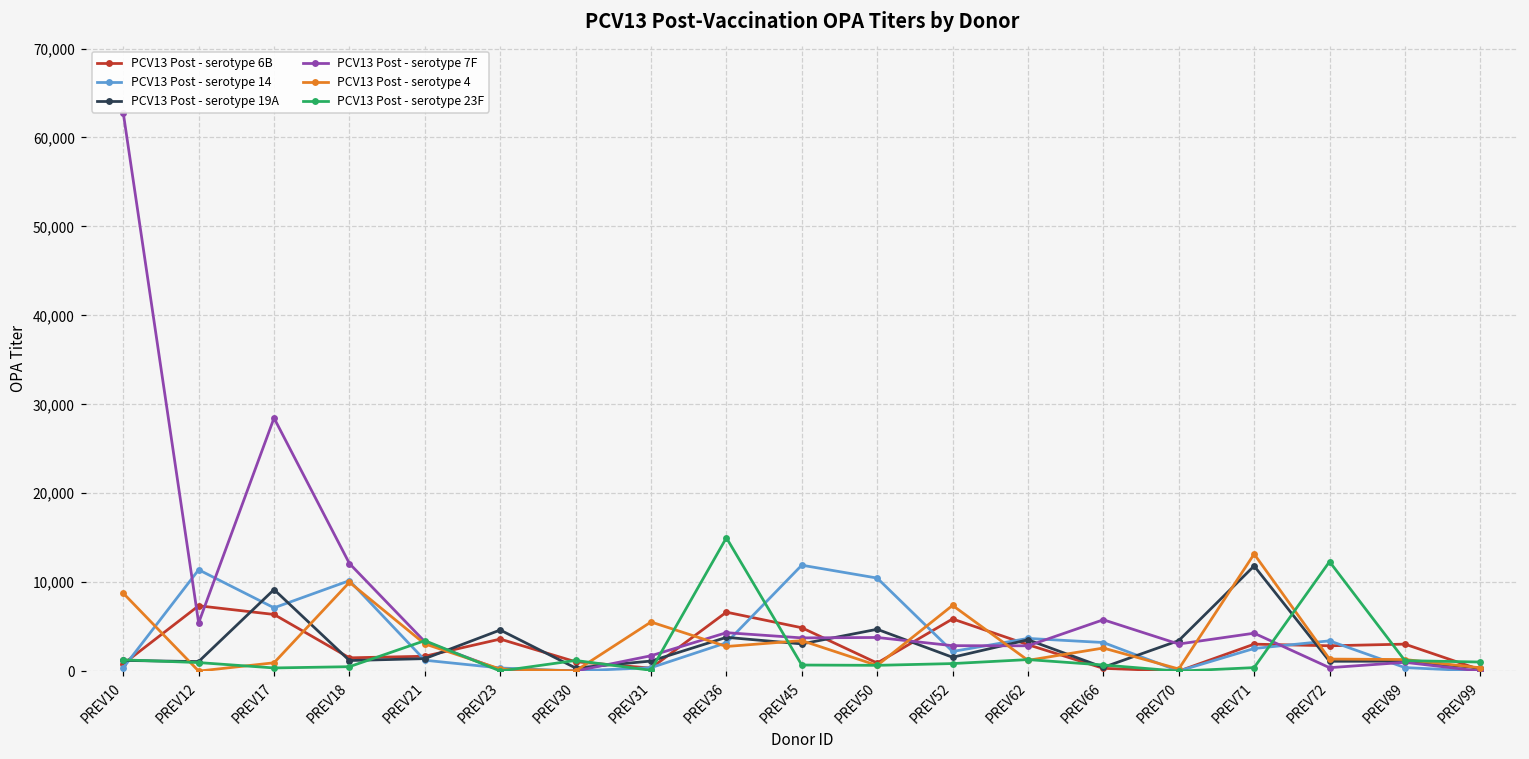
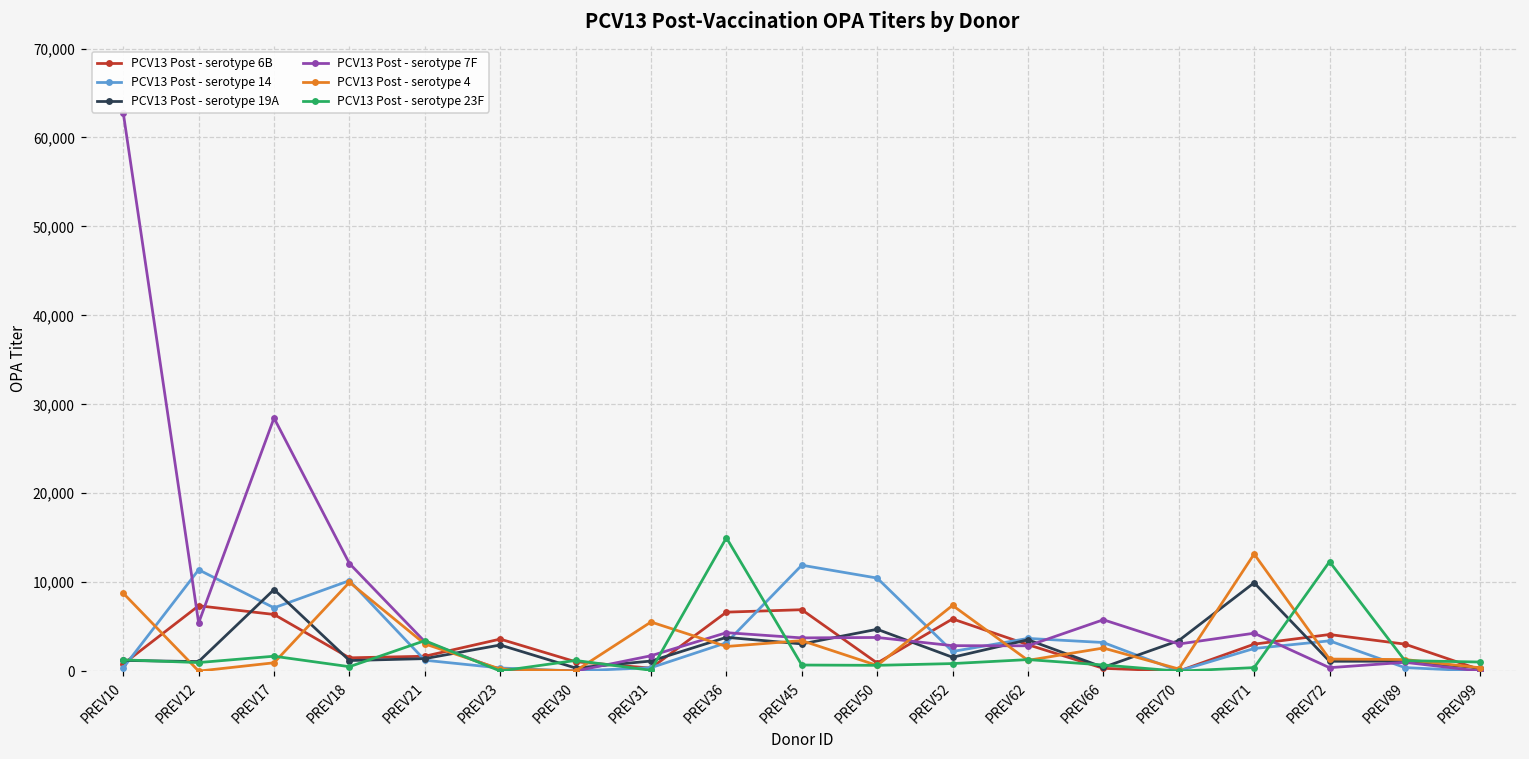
PCV13 Post - serotype 23F, PREV17: 0 -> 2,000
PCV13 Post - serotype 19A, PREV23: 5,000 -> 3,000
PCV13 Post - serotype 6B, PREV45: 5,000 -> 7,000
PCV13 Post - serotype 19A, PREV71: 12,000 -> 10,000
PCV13 Post - serotype 6B, PREV72: 3,000 -> 4,000
